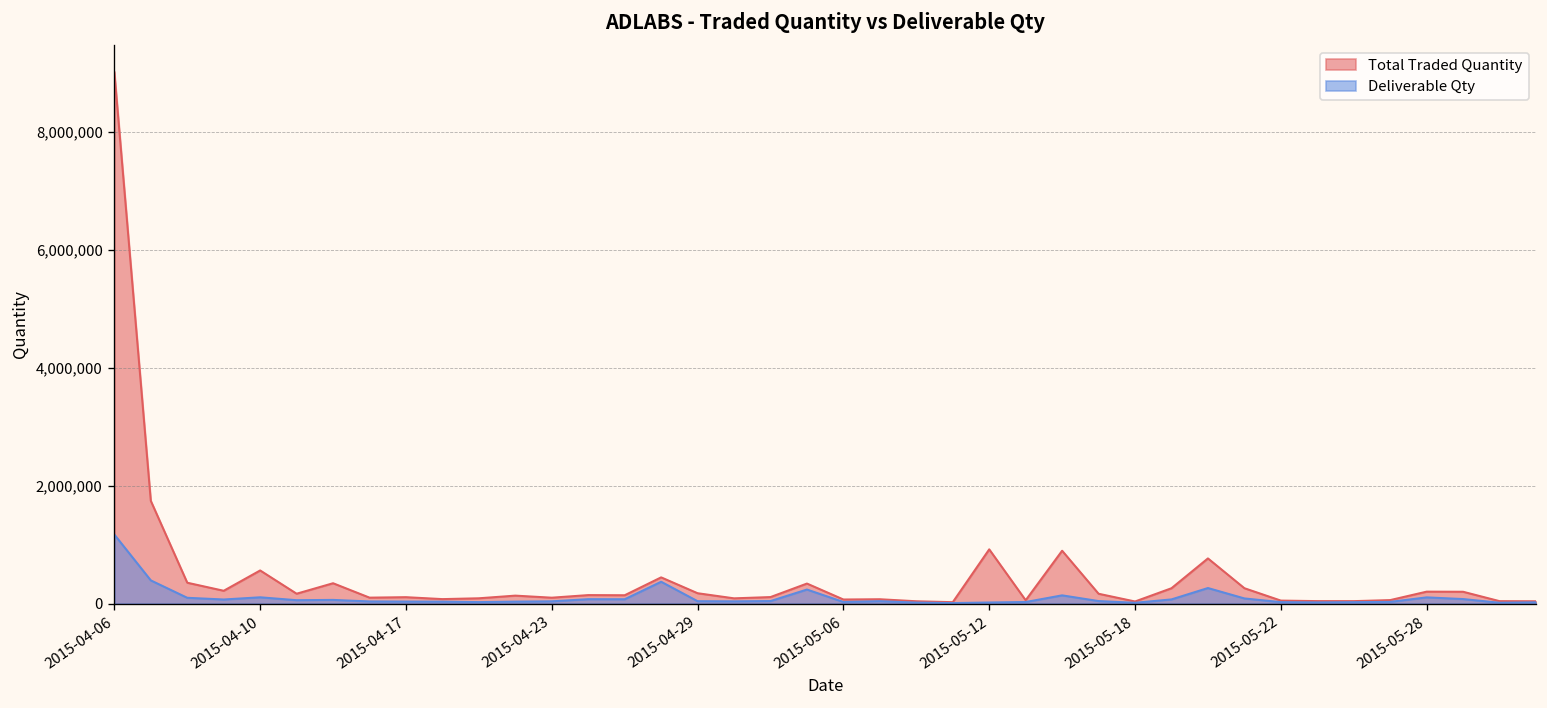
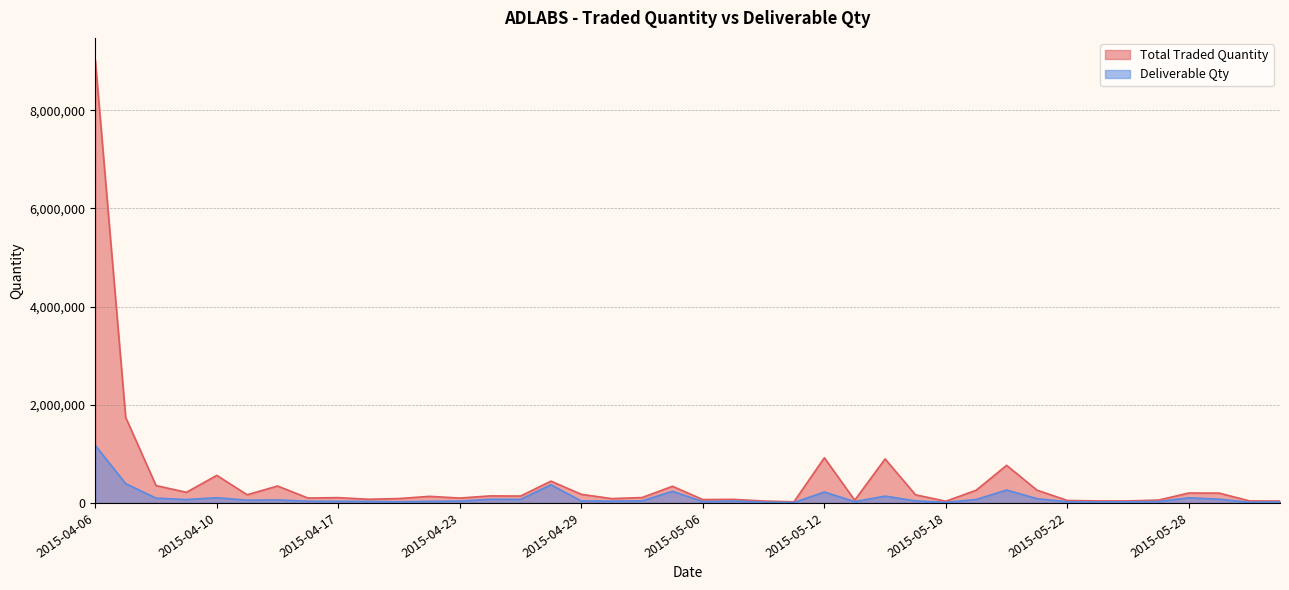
Deliverable Qty, 2015-05-12: 0 -> 200,000
